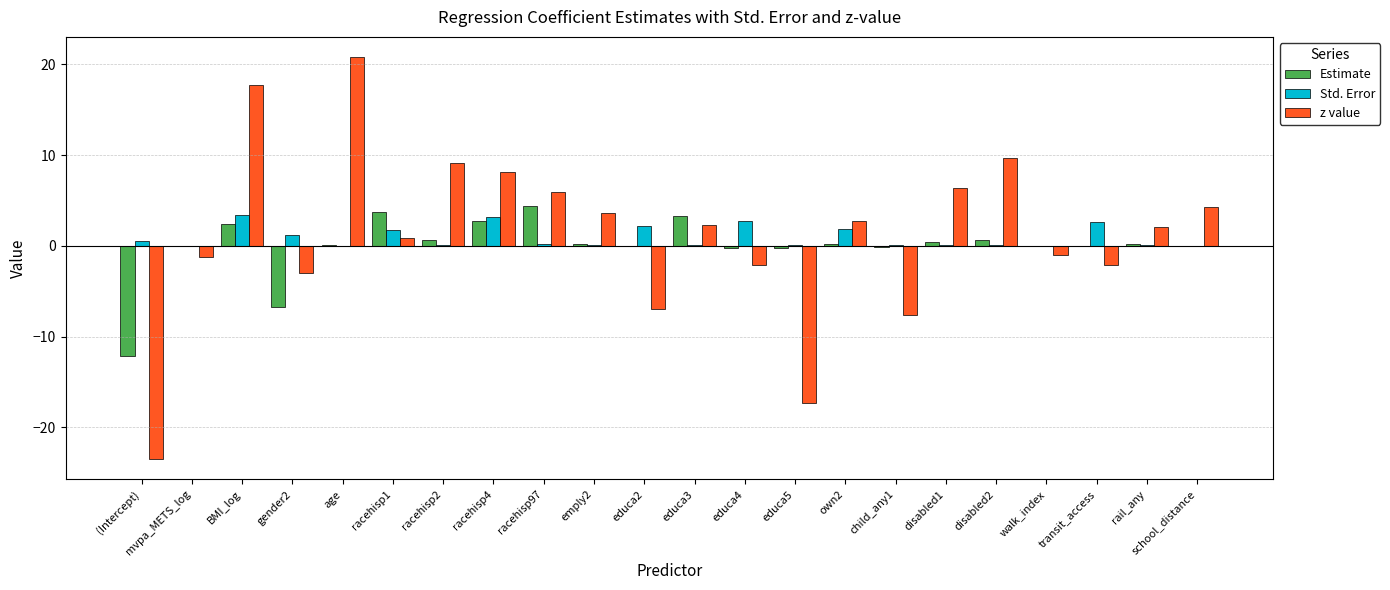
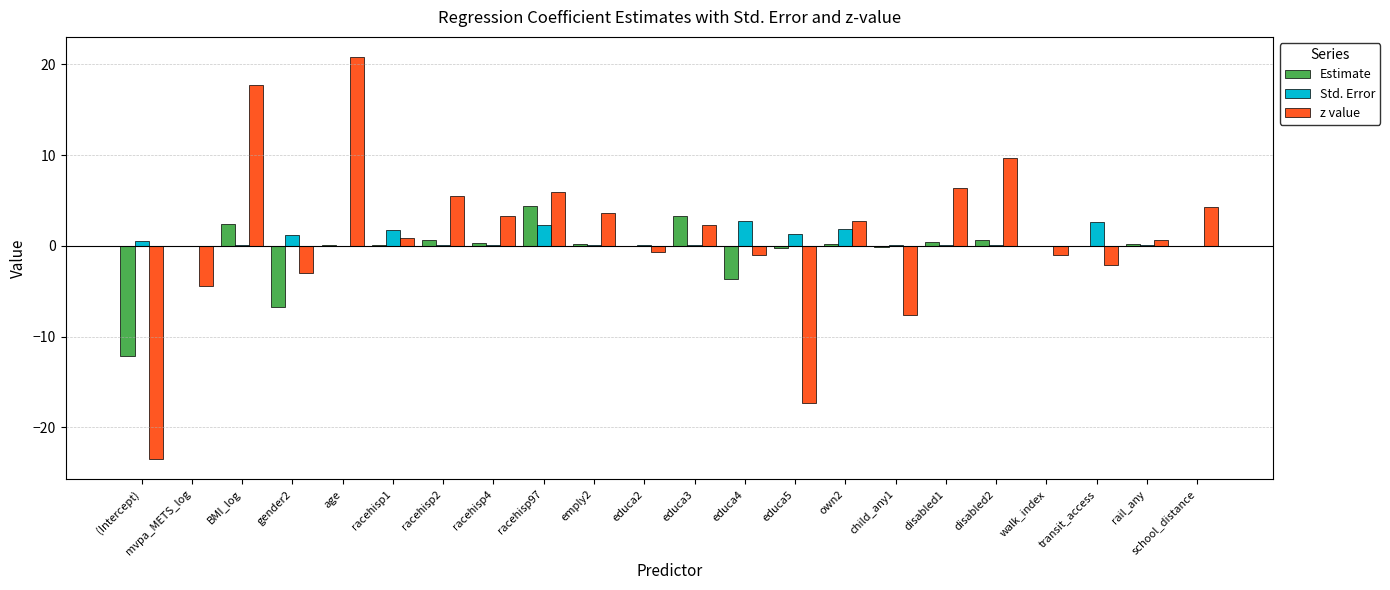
z value, mvpa_METS_log: -1 -> -4
Std. Error, BMI_log: 3 -> 0
Estimate, racehisp1: 4 -> 0
z value, racehisp2: 9 -> 6
Estimate, racehisp4: 3 -> 0
Std. Error, racehisp4: 3 -> 0
z value, racehisp4: 8 -> 3
Std. Error, racehisp97: 0 -> 2
Std. Error, educa2: 2 -> 0
z value, educa2: -7 -> -1
Estimate, educa4: 0 -> -4
z value, educa4: -2 -> -1
Std. Error, educa5: 0 -> 1
z value, rail_any: 2 -> 1
